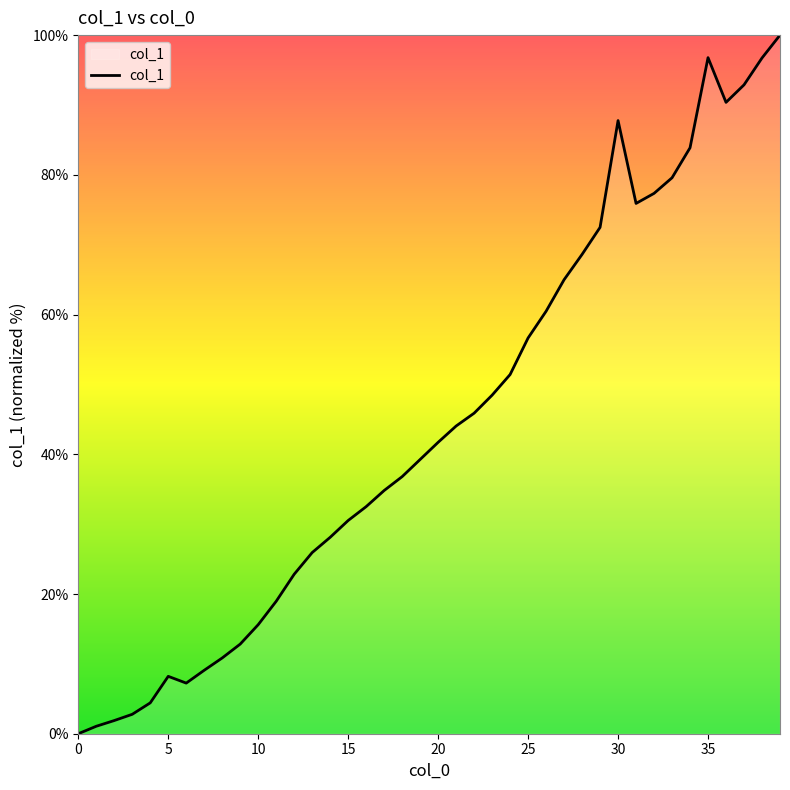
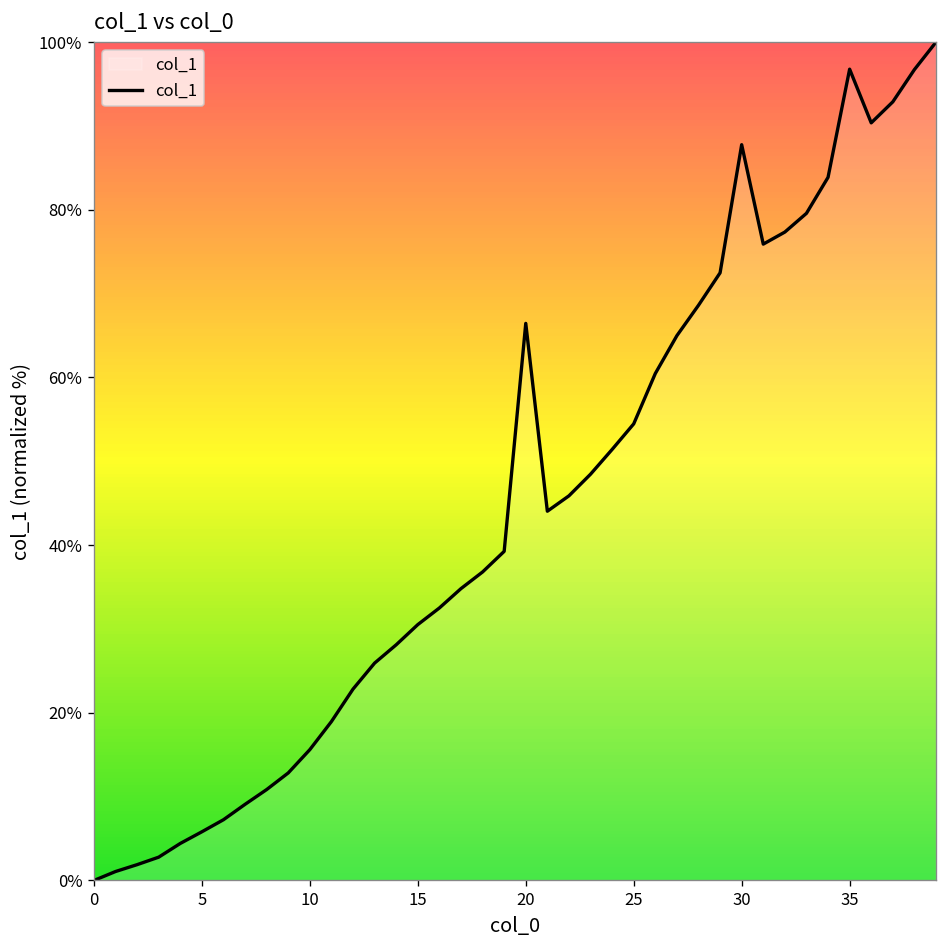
5: 8% -> 6%
20: 42% -> 66%
25: 57% -> 54%
